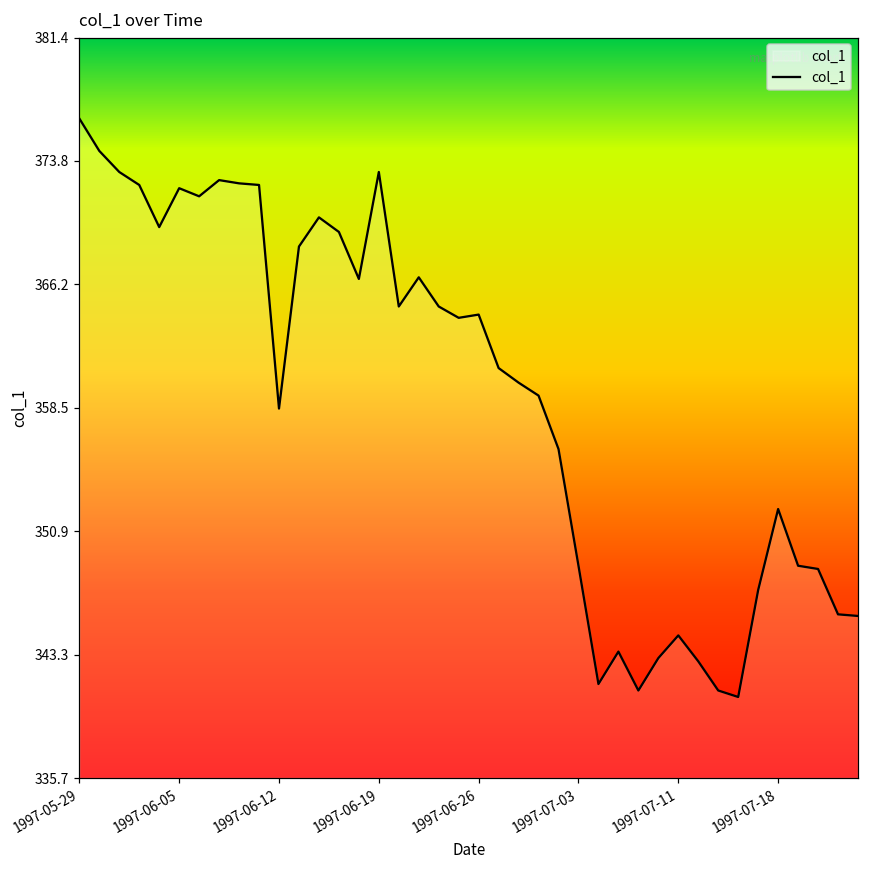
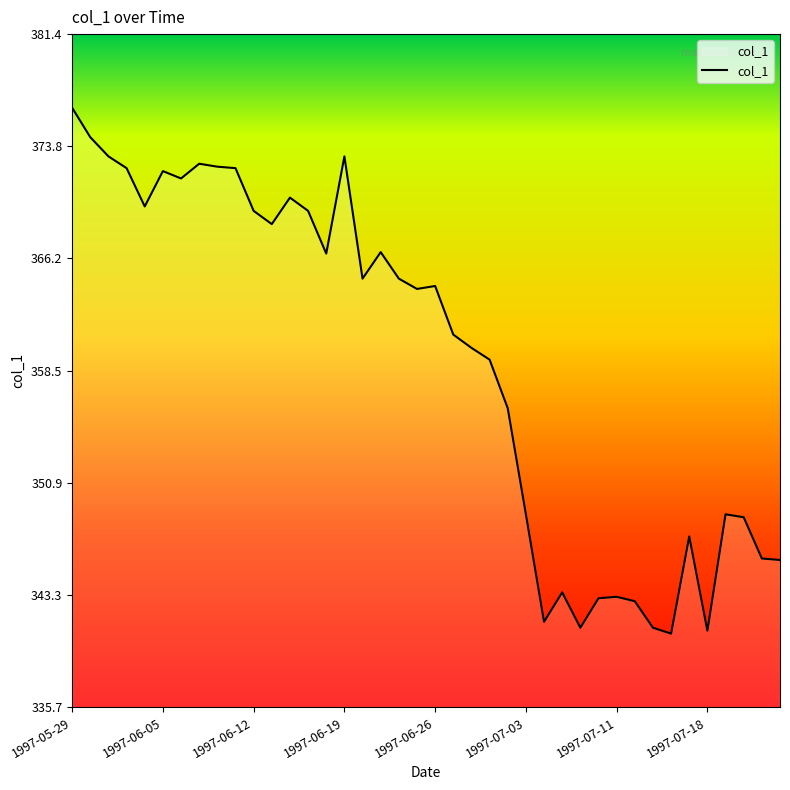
1997-06-12: 358.5 -> 369.4
1997-07-11: 344.5 -> 343.2
1997-07-18: 352.3 -> 340.9
